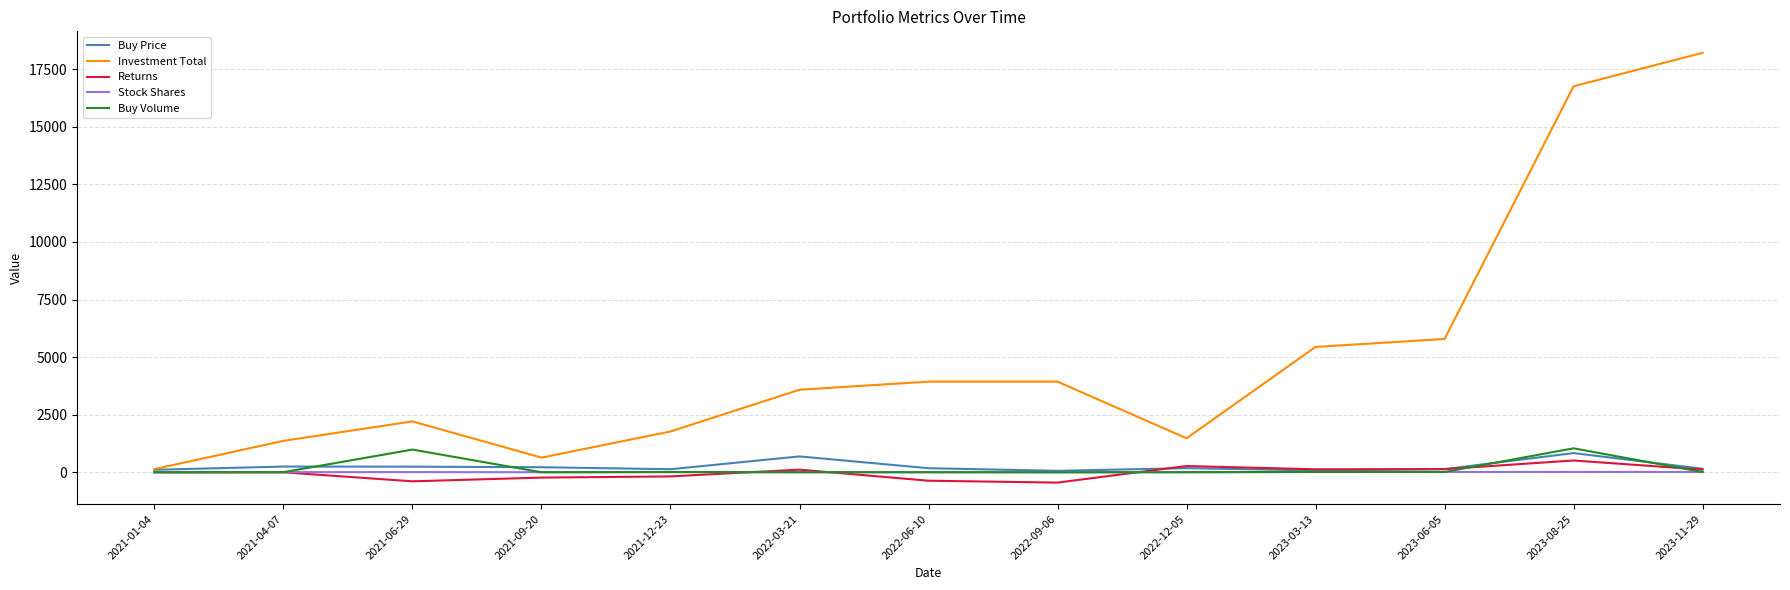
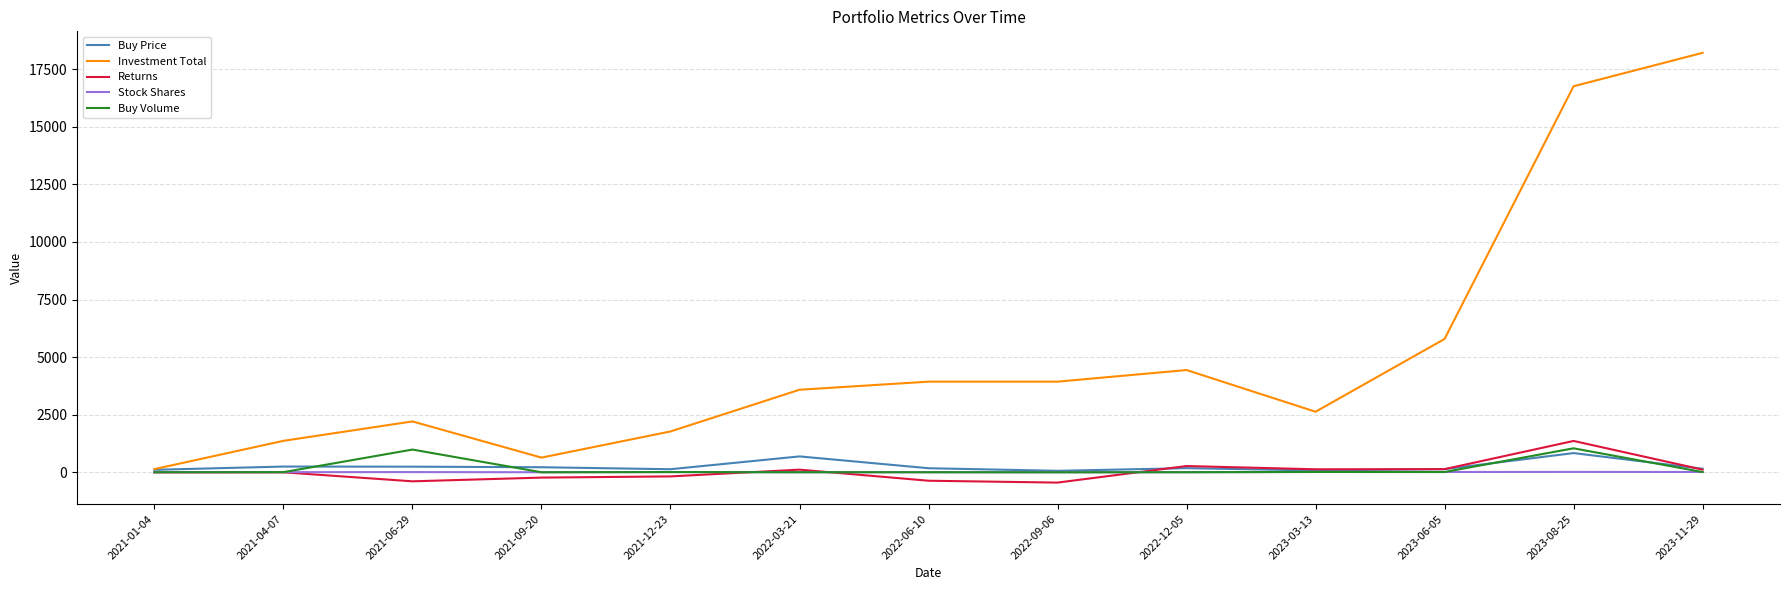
Investment Total, 2022-12-05: 1500 -> 4400
Investment Total, 2023-03-13: 5400 -> 2600
Returns, 2023-08-25: 500 -> 1400
